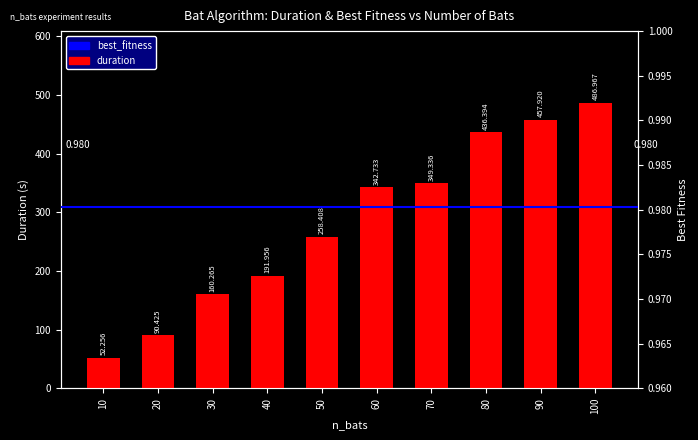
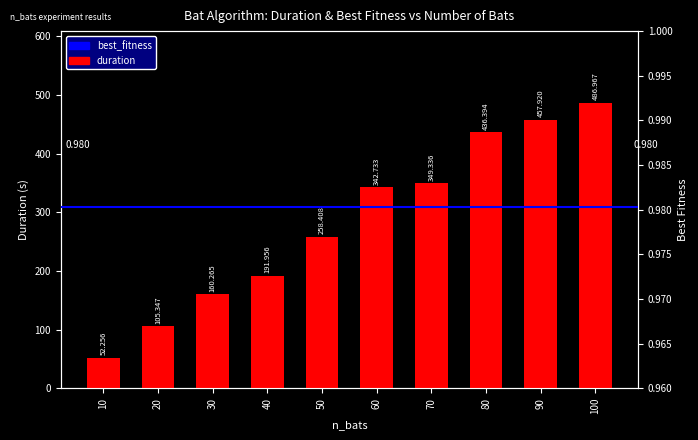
20: 90.425 -> 105.347
